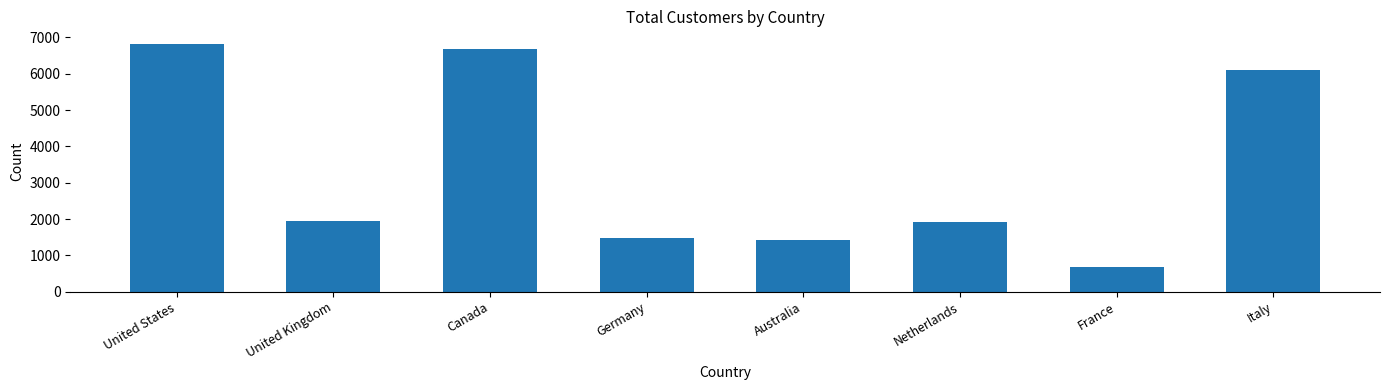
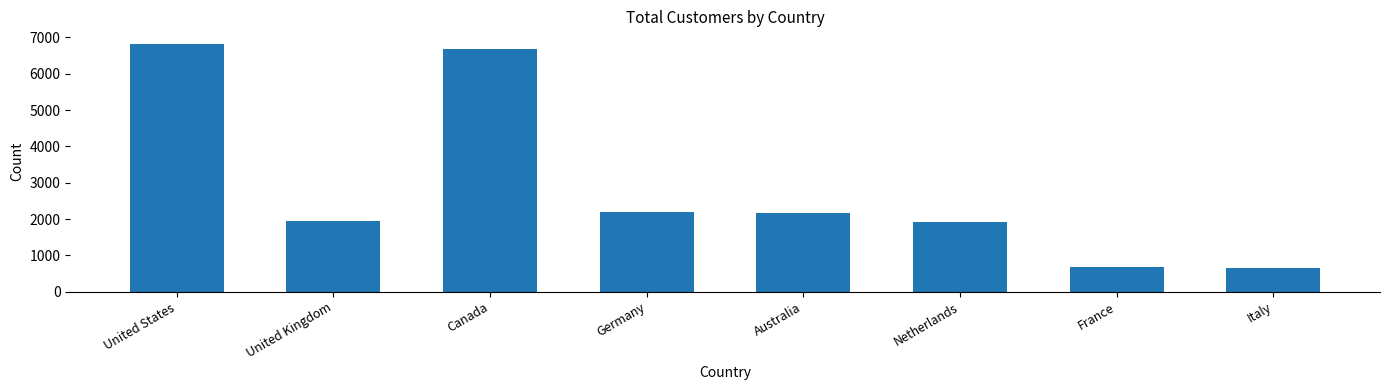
Germany: 1500 -> 2200
Australia: 1400 -> 2200
Italy: 6100 -> 600
